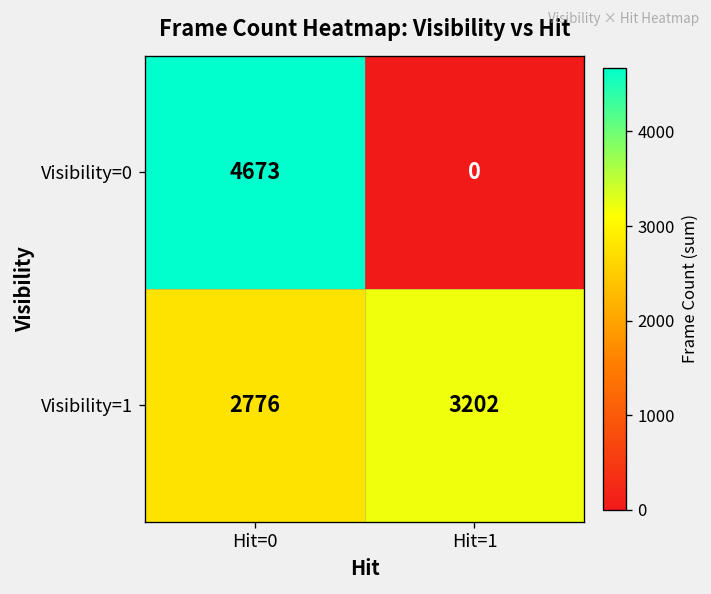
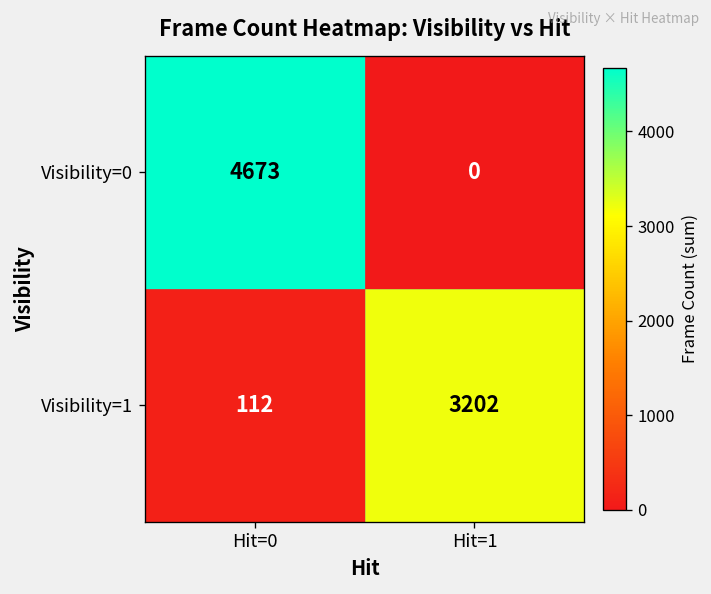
Visibility=1, Hit=0: 2776 -> 112
